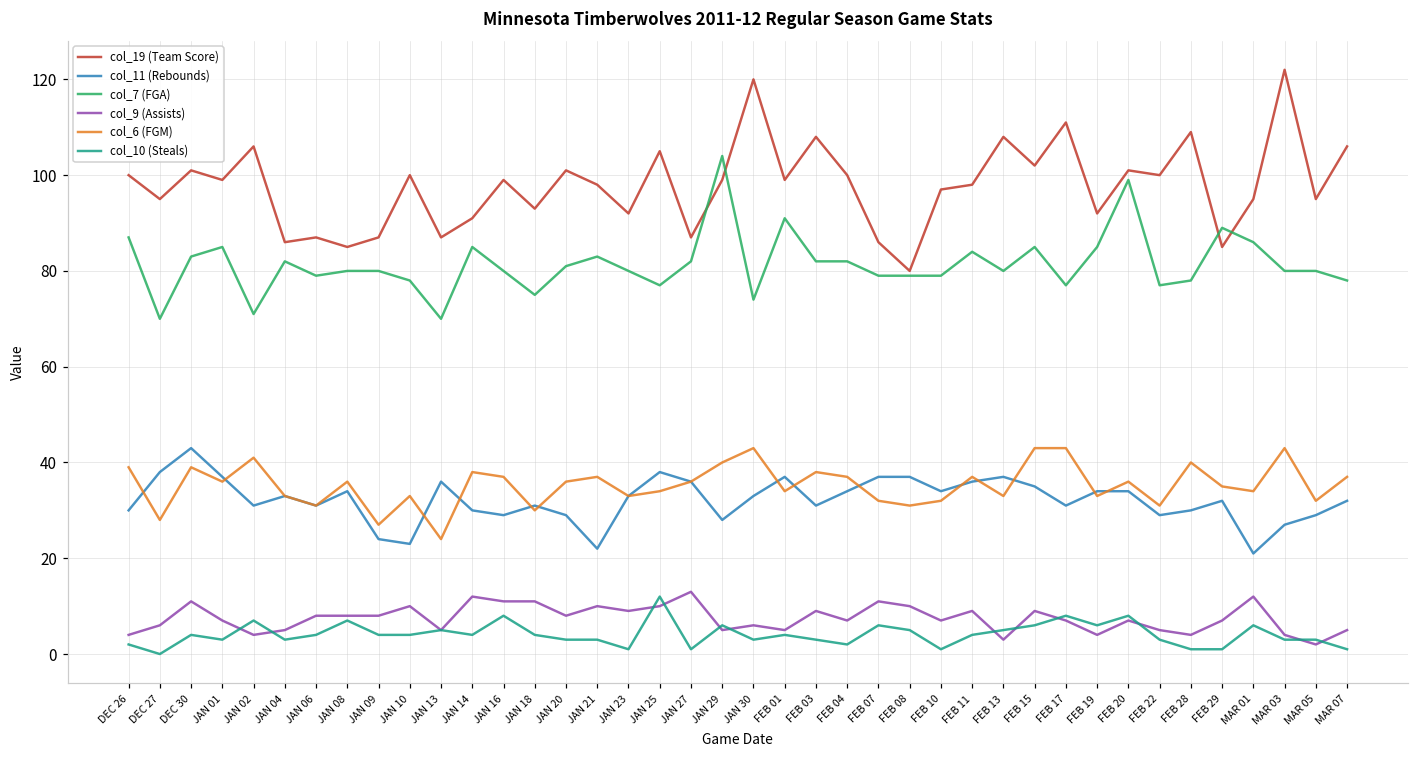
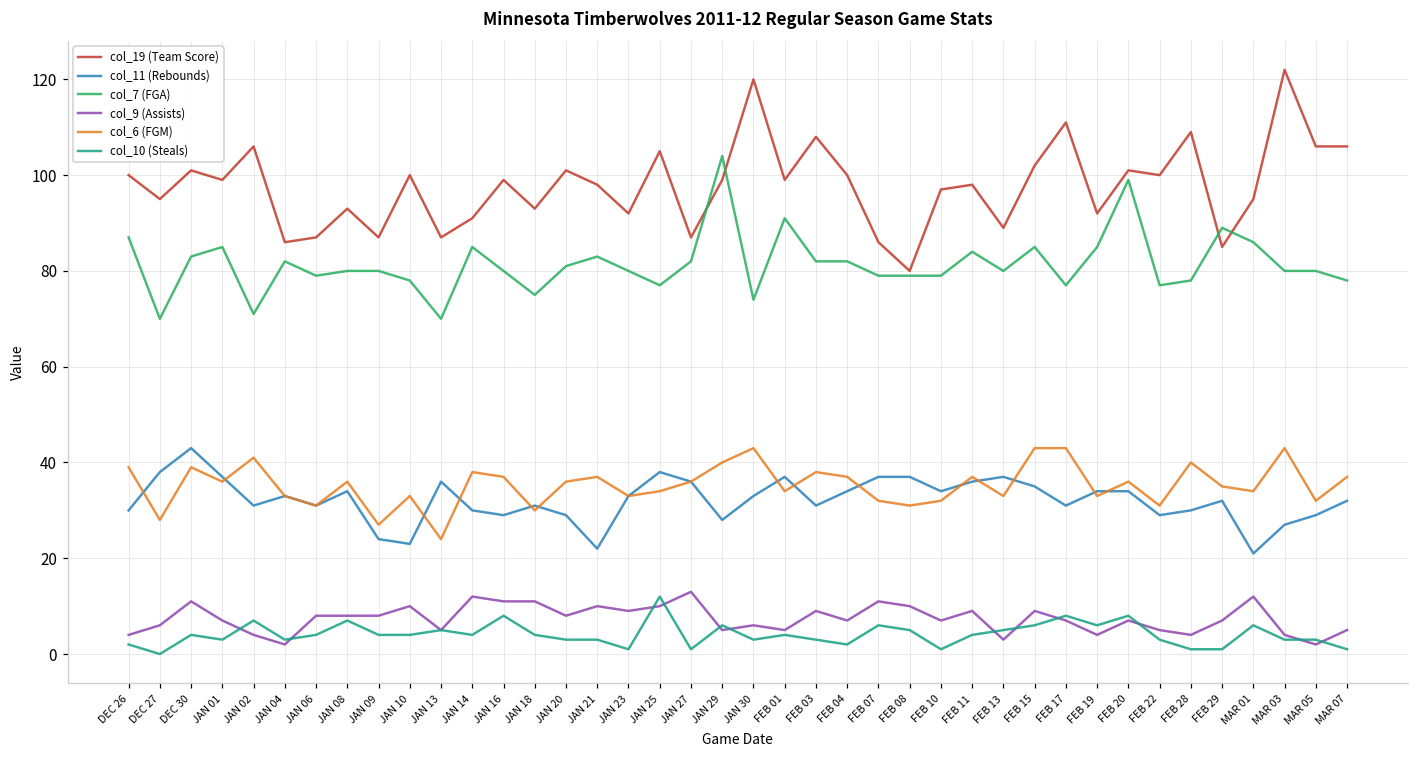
col_9 (Assists), JAN 04: 5 -> 2
col_19 (Team Score), JAN 08: 85 -> 93
col_19 (Team Score), FEB 13: 108 -> 89
col_19 (Team Score), MAR 05: 95 -> 106
